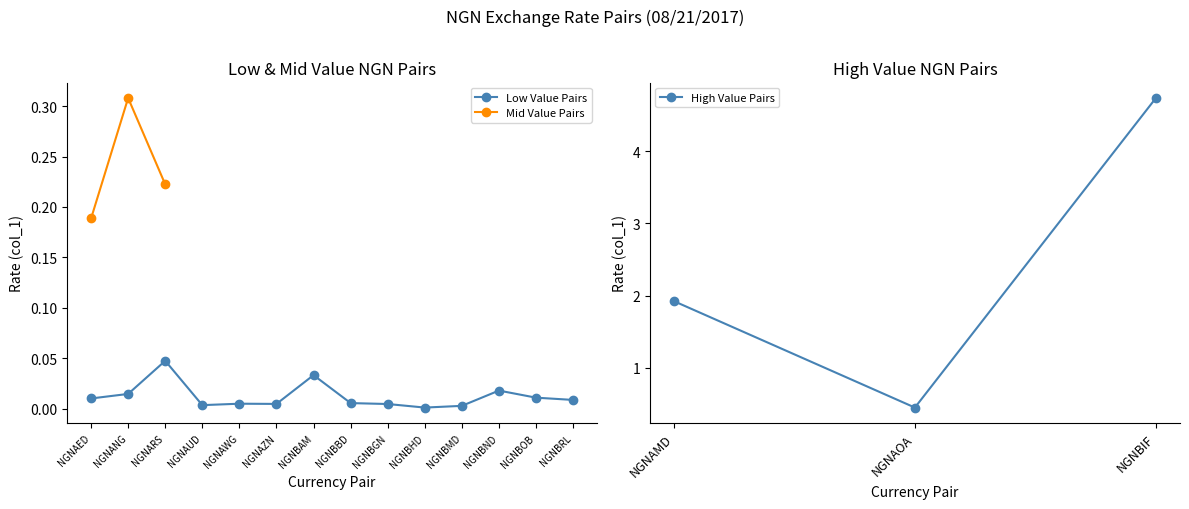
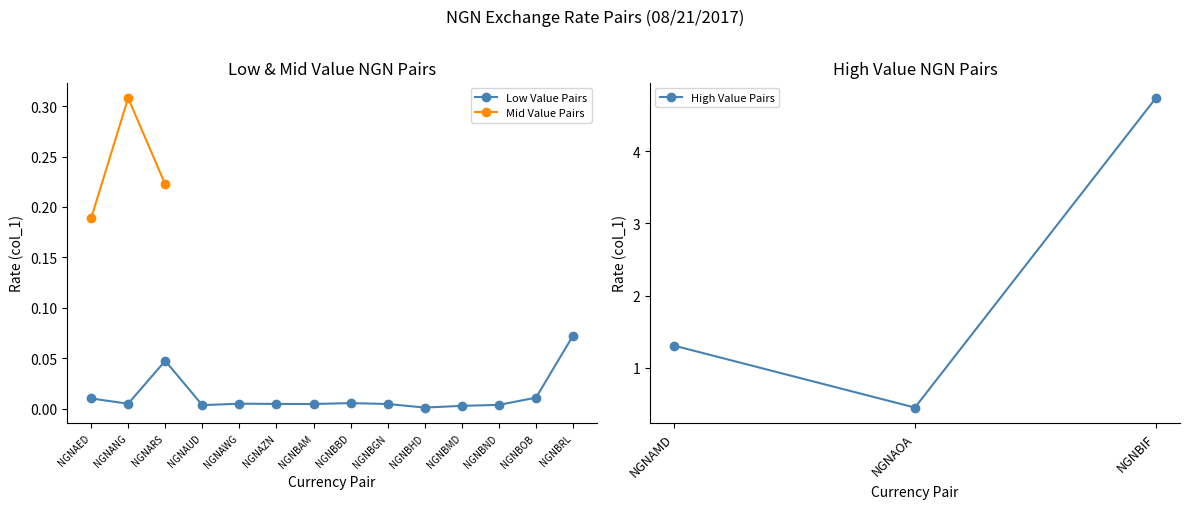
Low & Mid Value NGN Pairs, Low Value Pairs, NGNANG: 0.015 -> 0.005
Low & Mid Value NGN Pairs, Low Value Pairs, NGNBAM: 0.033 -> 0.005
Low & Mid Value NGN Pairs, Low Value Pairs, NGNBND: 0.018 -> 0.004
Low & Mid Value NGN Pairs, Low Value Pairs, NGNBRL: 0.009 -> 0.072
High Value NGN Pairs, NGNAMD: 1.9 -> 1.3
